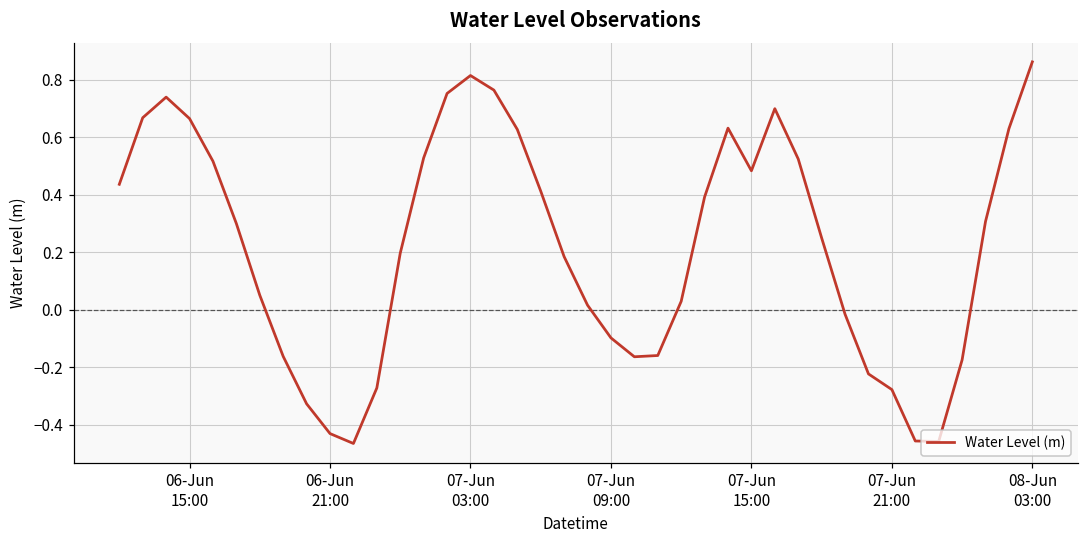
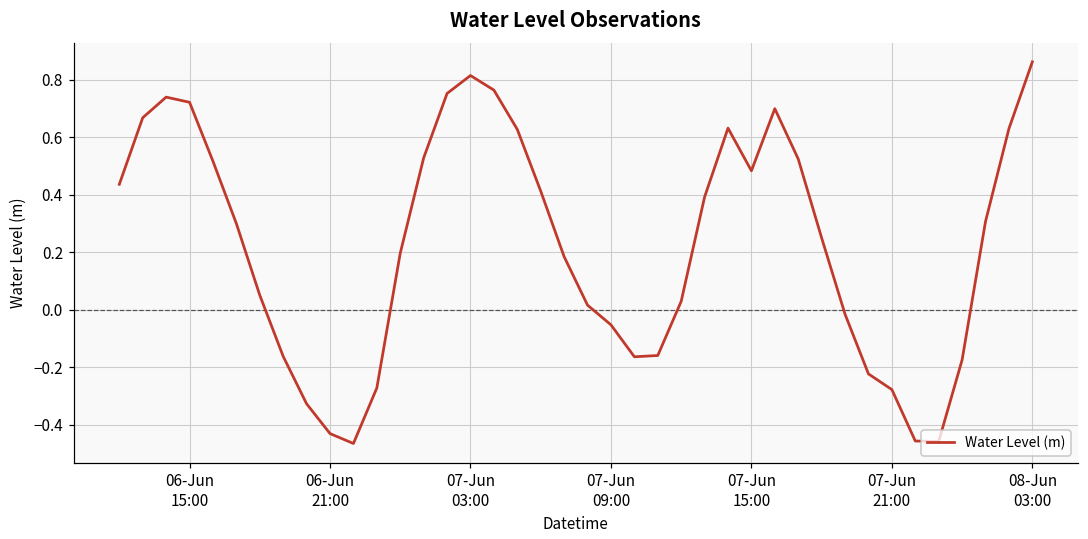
06-Jun 15:00: 0.67 -> 0.72
07-Jun 09:00: -0.10 -> -0.05
